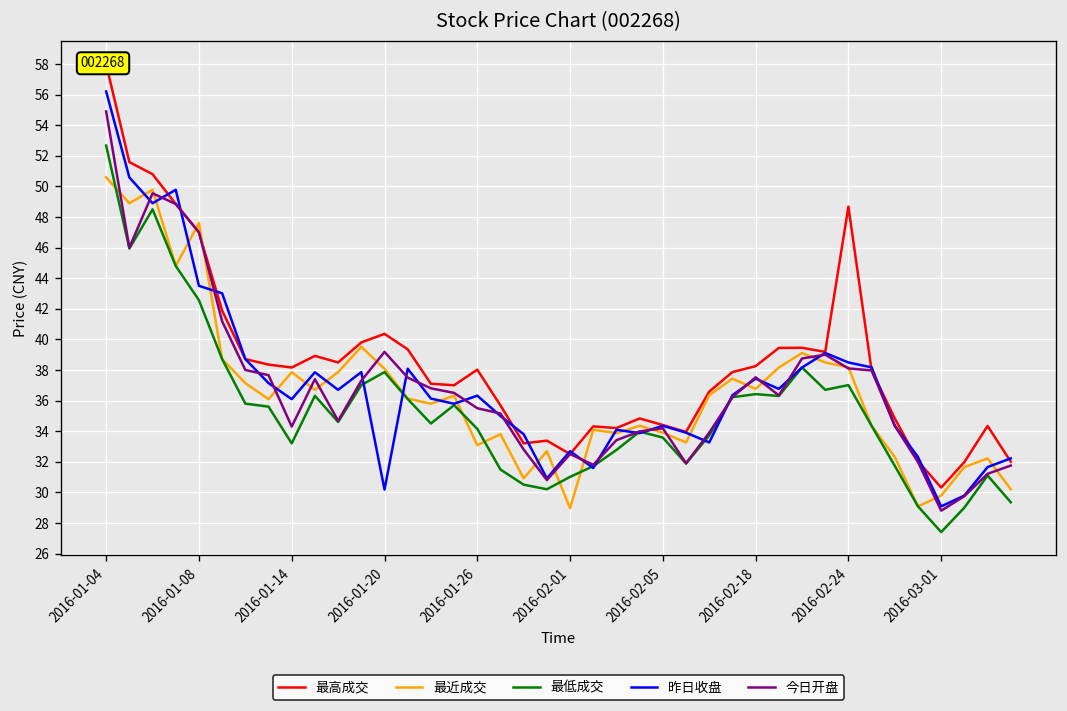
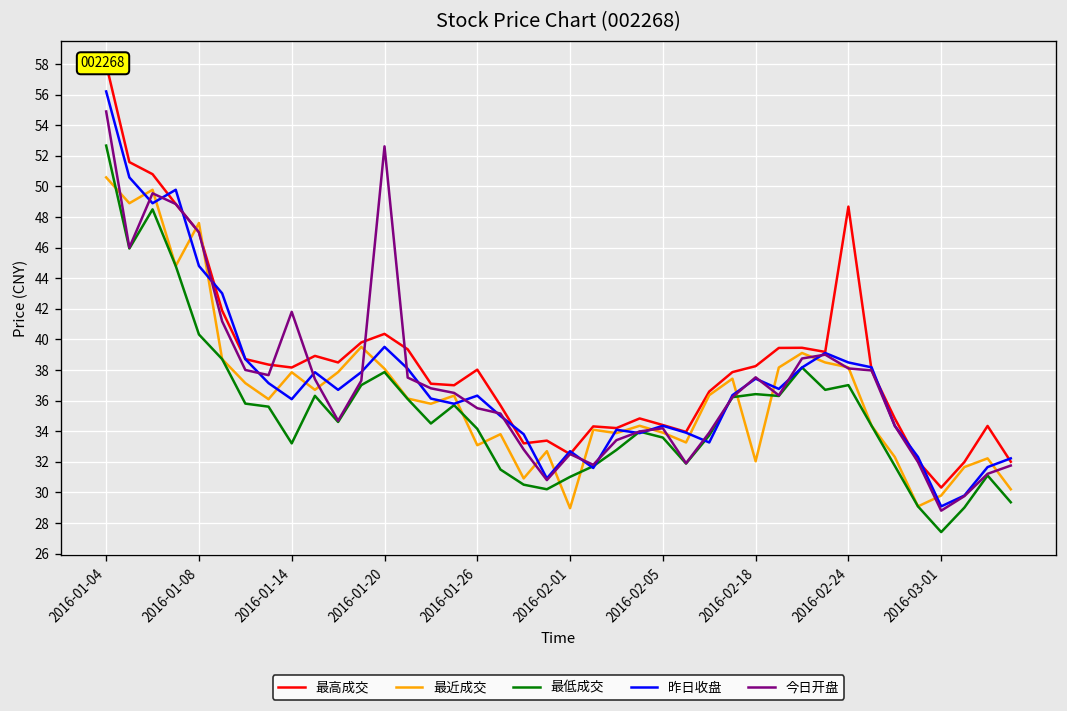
最低成交, 2016-01-08: 42.6 -> 40.3
昨日收盘, 2016-01-08: 43.5 -> 44.8
今日开盘, 2016-01-14: 34.3 -> 41.8
昨日收盘, 2016-01-20: 30.2 -> 39.5
今日开盘, 2016-01-20: 39.2 -> 52.6
最近成交, 2016-02-18: 36.8 -> 32.0
